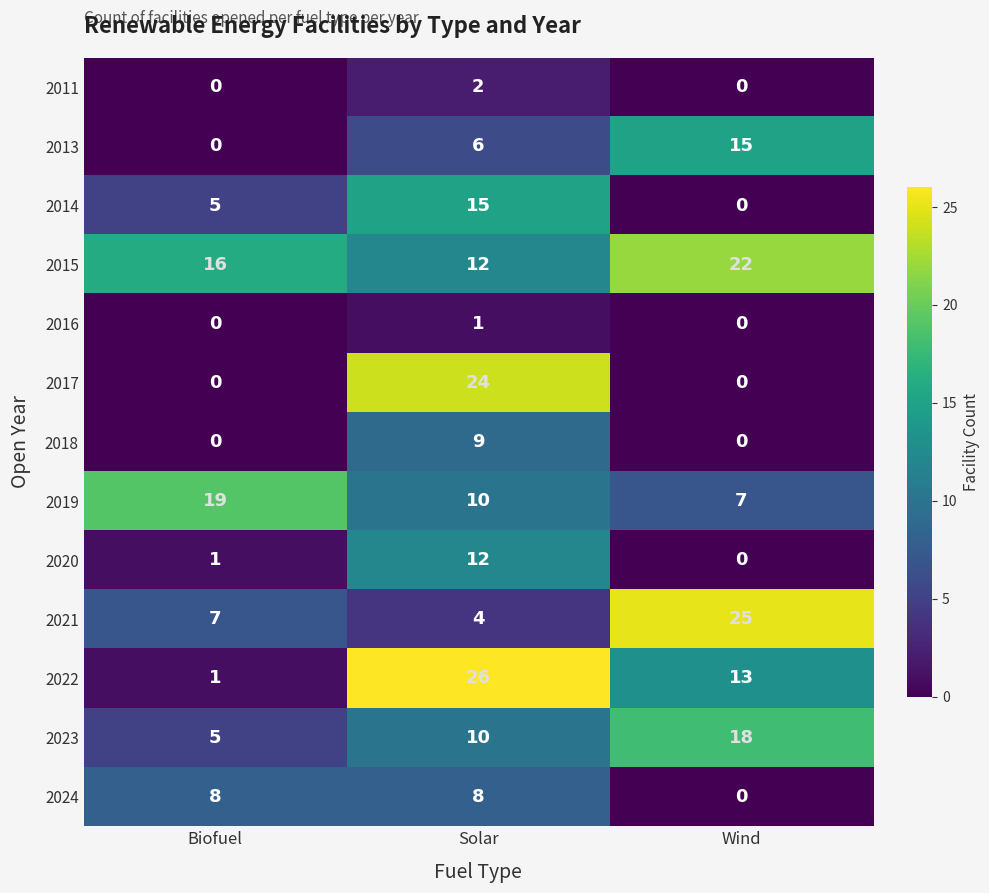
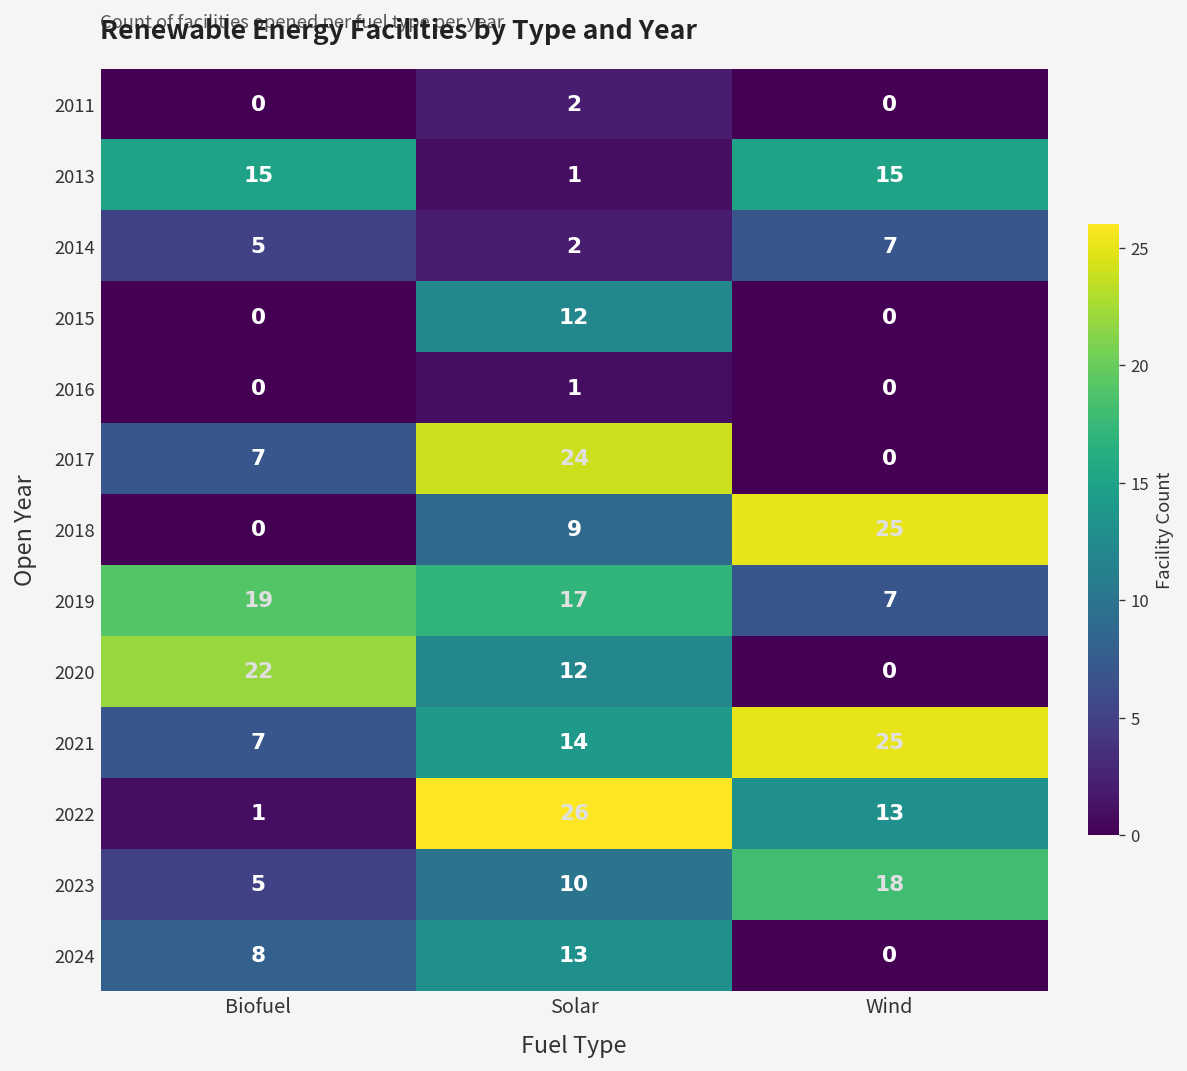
2013, Biofuel: 0 -> 15
2013, Solar: 6 -> 1
2014, Solar: 15 -> 2
2014, Wind: 0 -> 7
2015, Biofuel: 16 -> 0
2015, Wind: 22 -> 0
2017, Biofuel: 0 -> 7
2018, Wind: 0 -> 25
2019, Solar: 10 -> 17
2020, Biofuel: 1 -> 22
2021, Solar: 4 -> 14
2024, Solar: 8 -> 13
